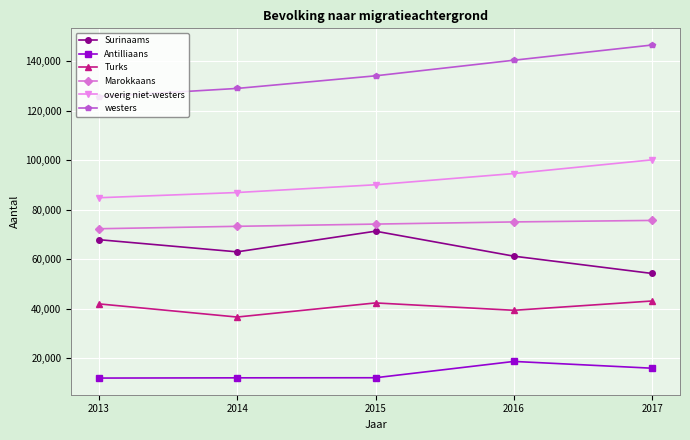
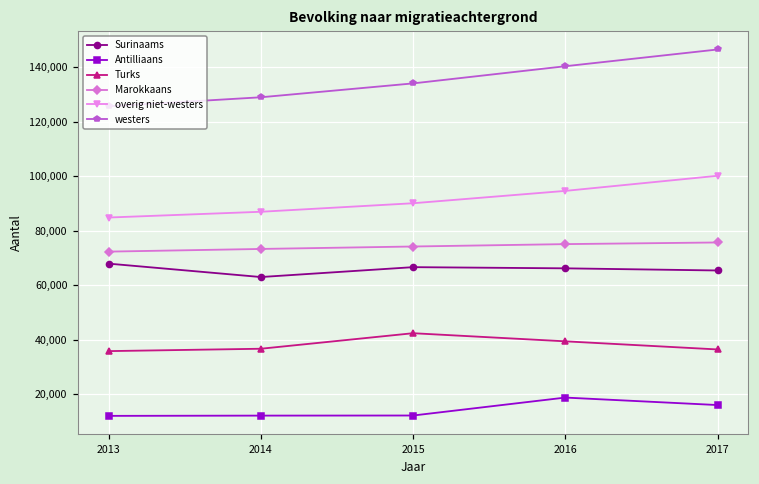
Turks, 2013: 42,000 -> 36,000
Surinaams, 2015: 71,000 -> 67,000
Surinaams, 2016: 61,000 -> 66,000
Surinaams, 2017: 54,000 -> 65,000
Turks, 2017: 43,000 -> 36,000
